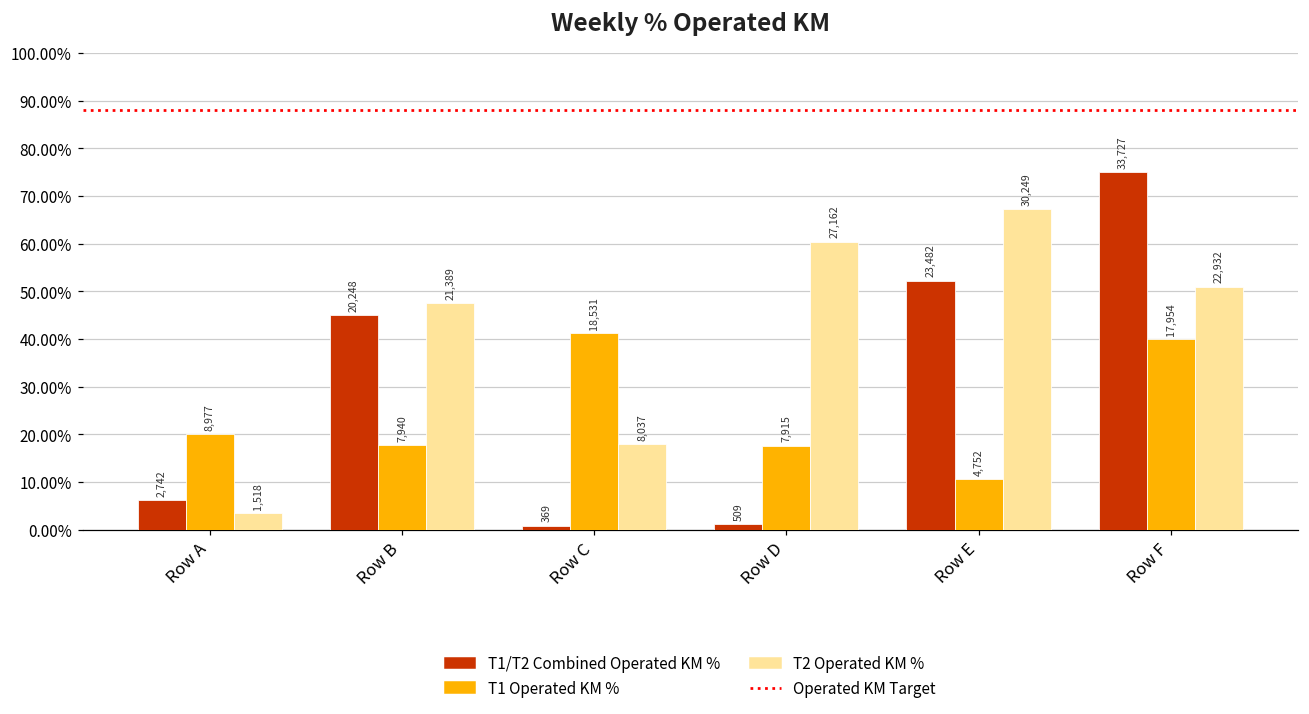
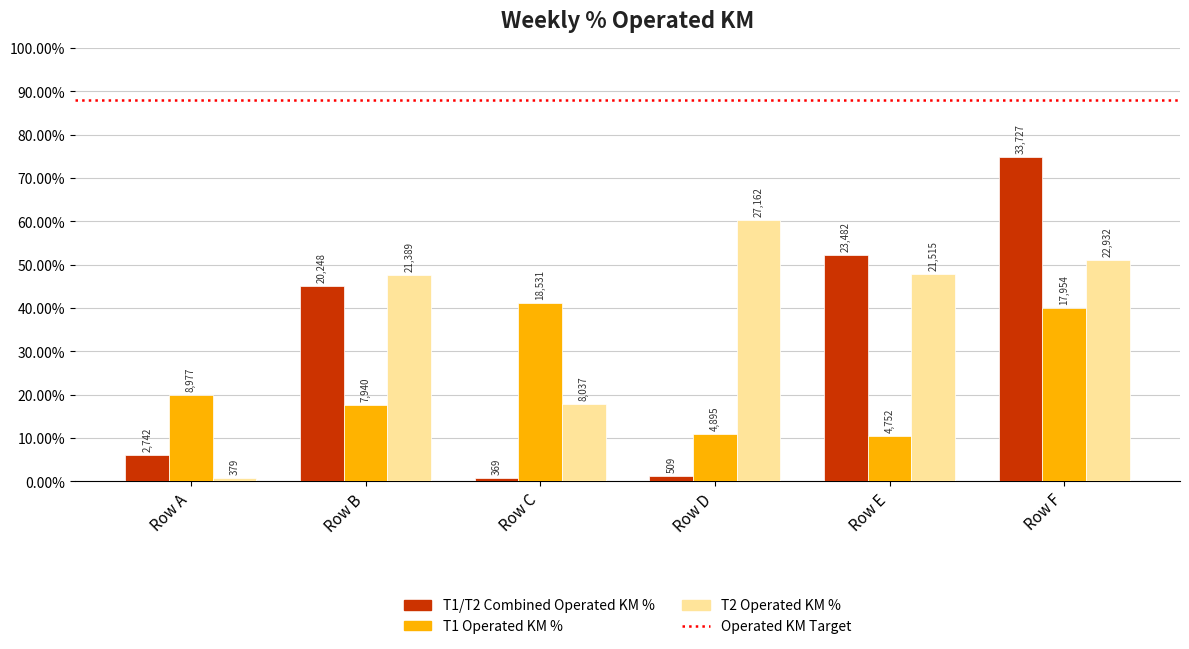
T2 Operated KM %, Row A: 1,518 -> 379
T1 Operated KM %, Row D: 7,915 -> 4,895
T2 Operated KM %, Row E: 30,249 -> 21,515
